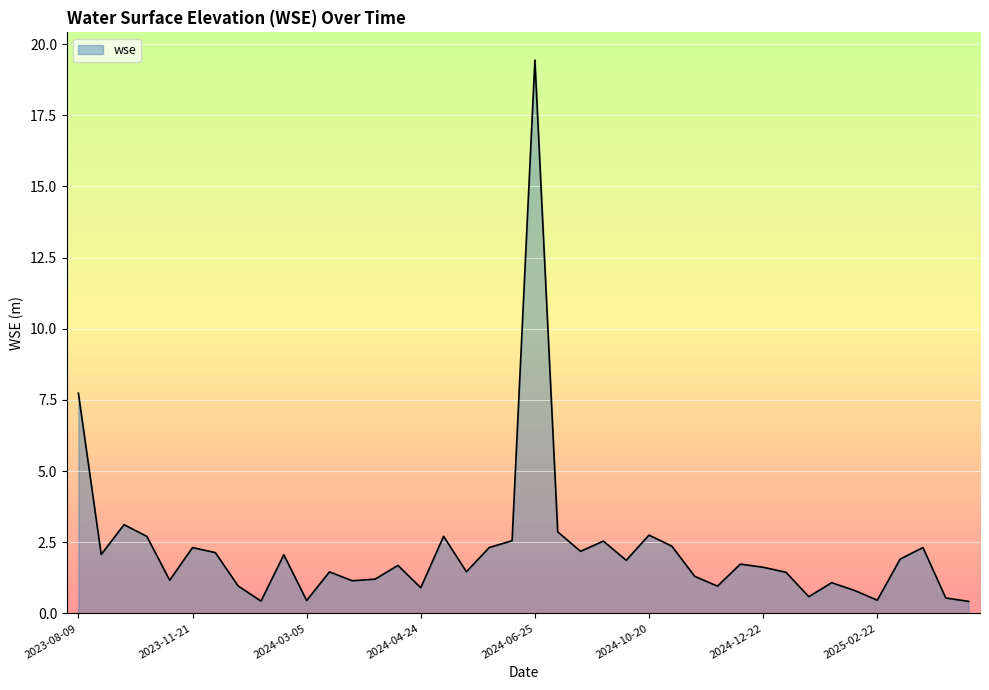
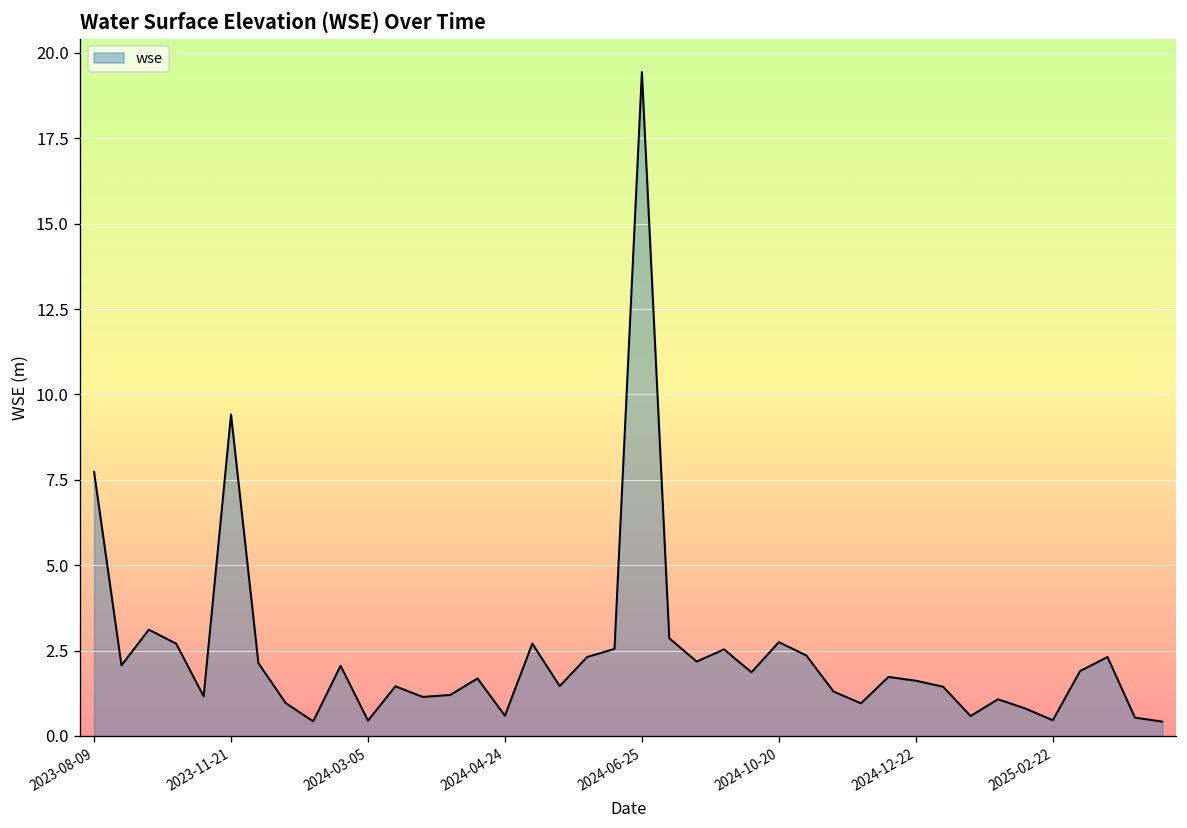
2023-11-21: 2.3 -> 9.4
2024-04-24: 0.9 -> 0.6
